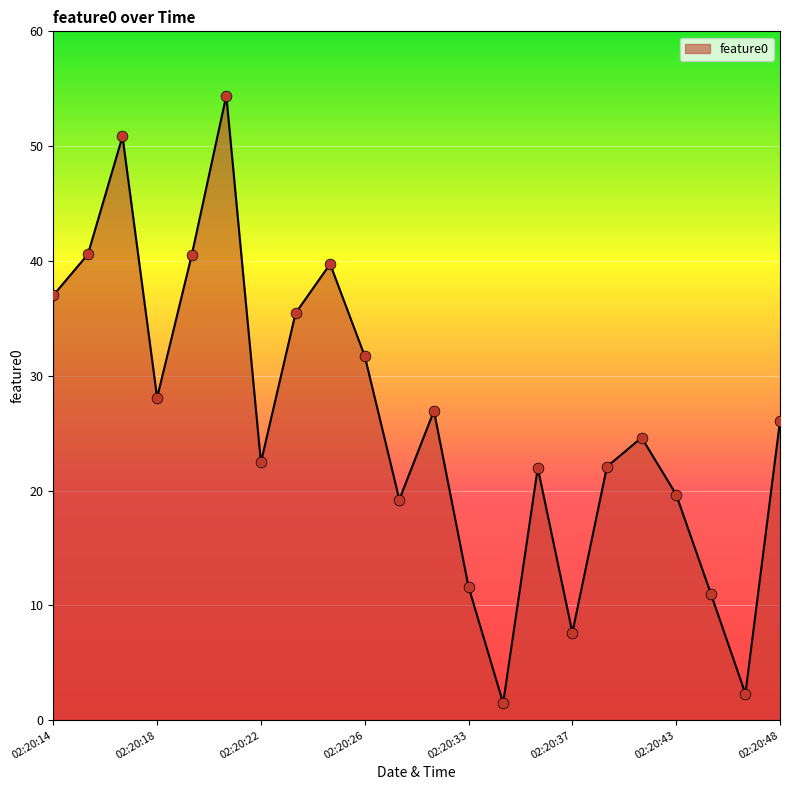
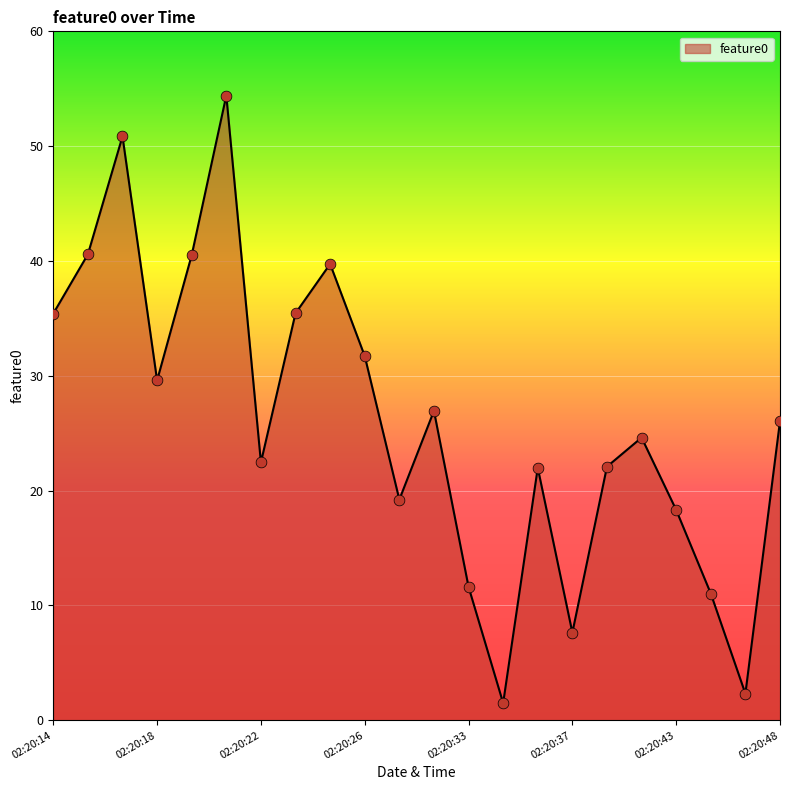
02:20:14: 37.0 -> 35.4
02:20:18: 28.1 -> 29.6
02:20:43: 19.7 -> 18.3
